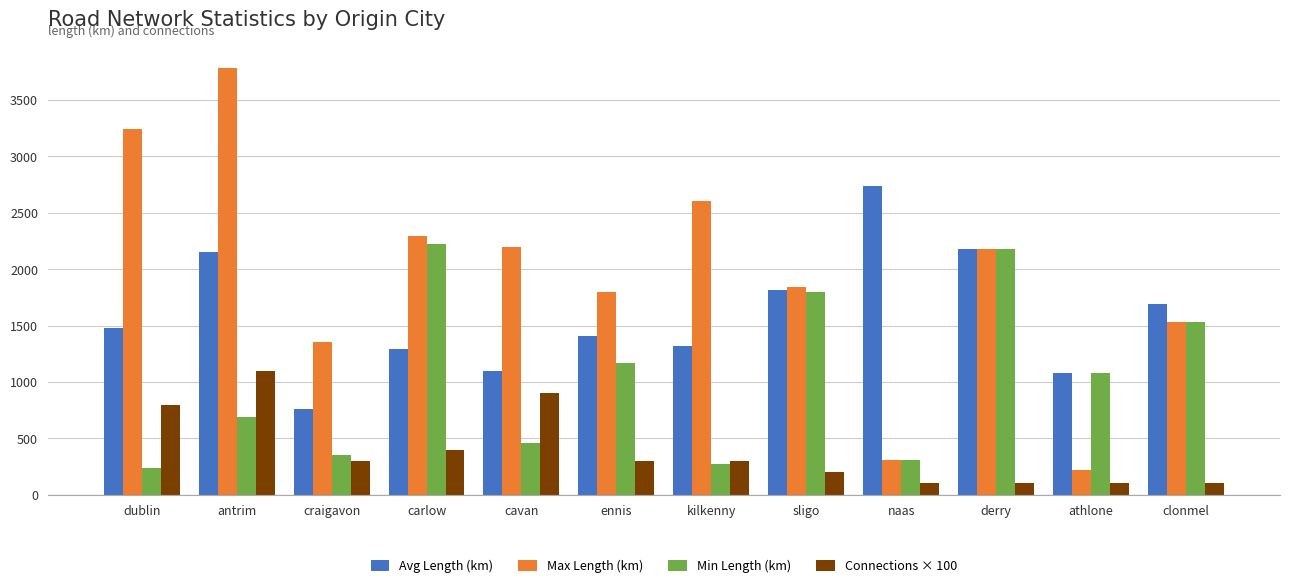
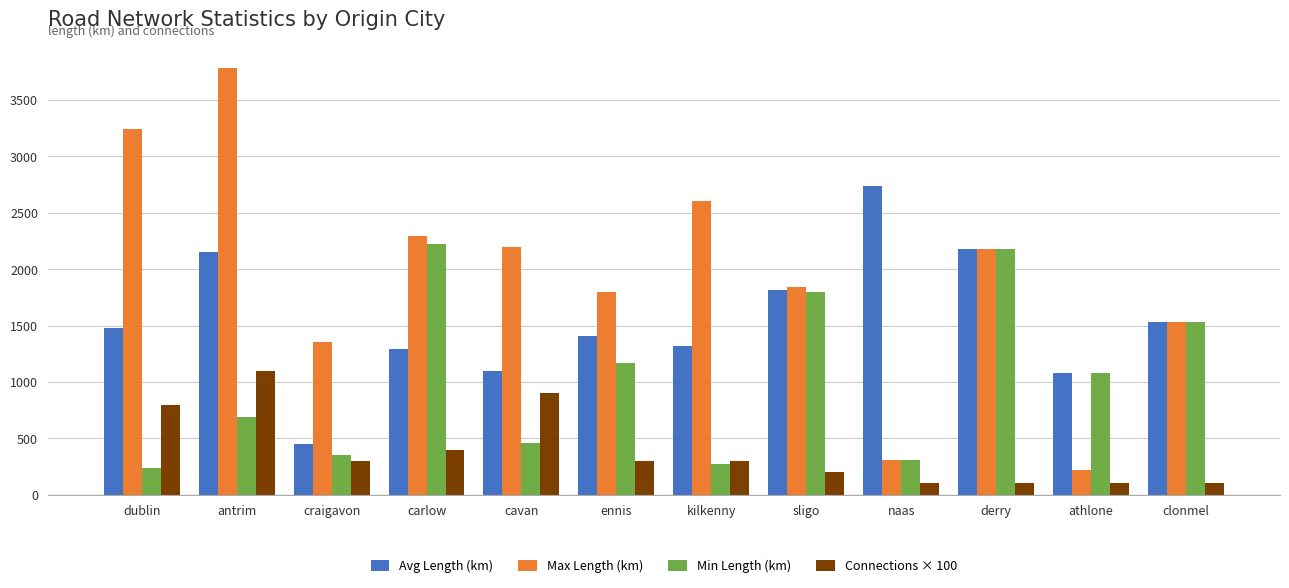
Avg Length (km), craigavon: 760 -> 450
Avg Length (km), clonmel: 1690 -> 1530
